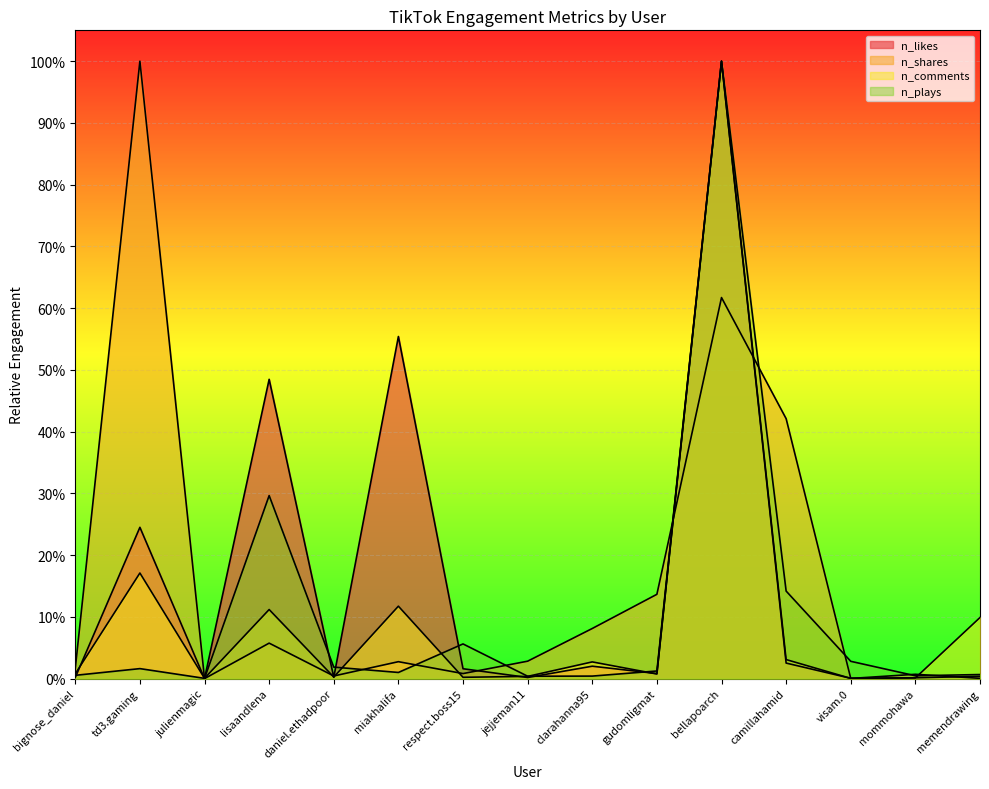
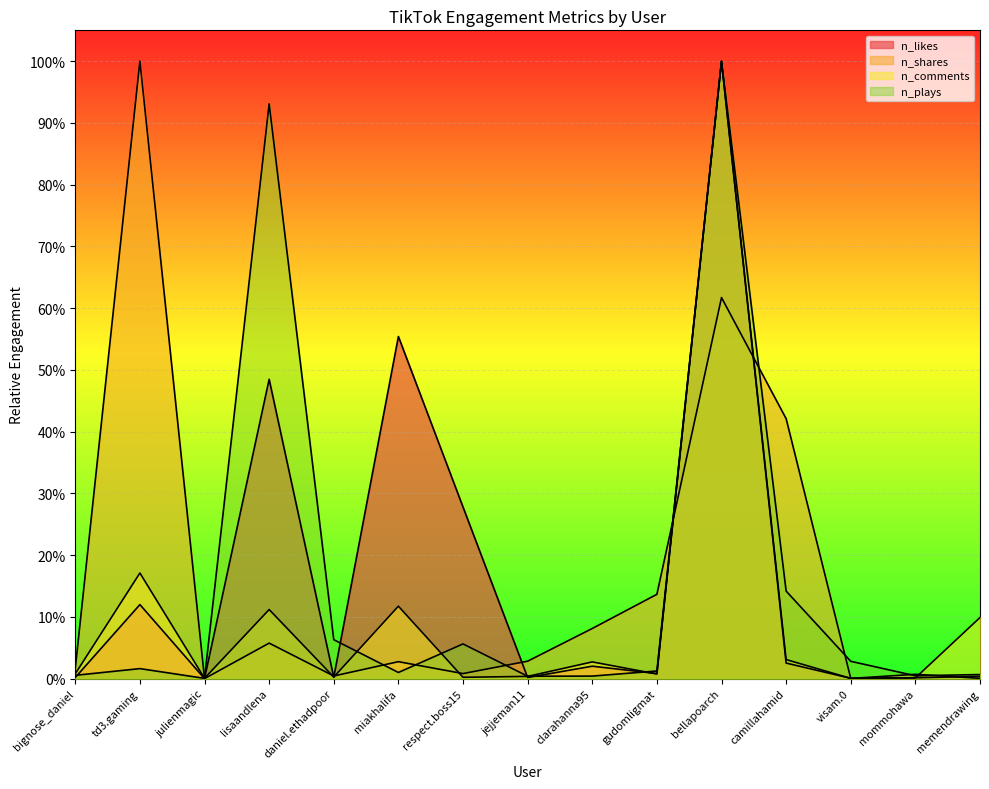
n_likes, td3.gaming: 25% -> 12%
n_plays, lisaandlena: 30% -> 93%
n_plays, daniel.ethadpoor: 2% -> 6%
n_likes, respect.boss15: 2% -> 28%
